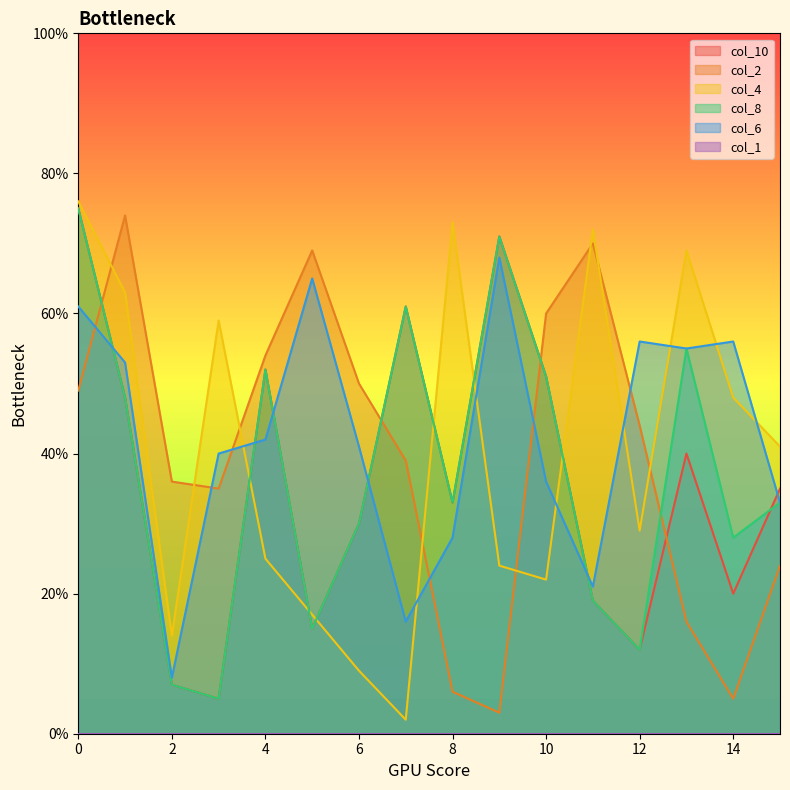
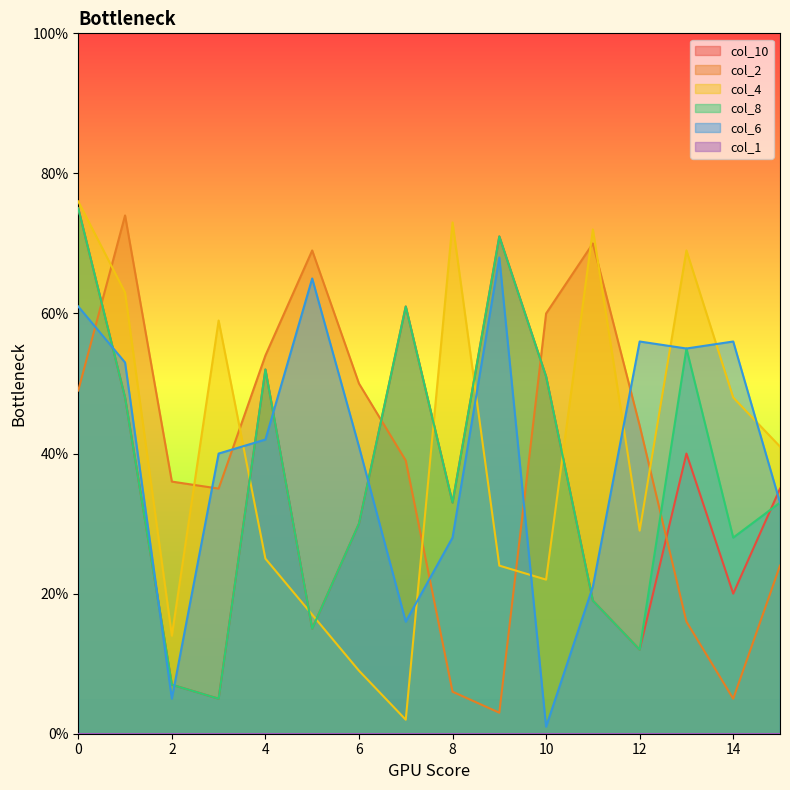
col_6, 2: 8% -> 5%
col_6, 10: 36% -> 1%
